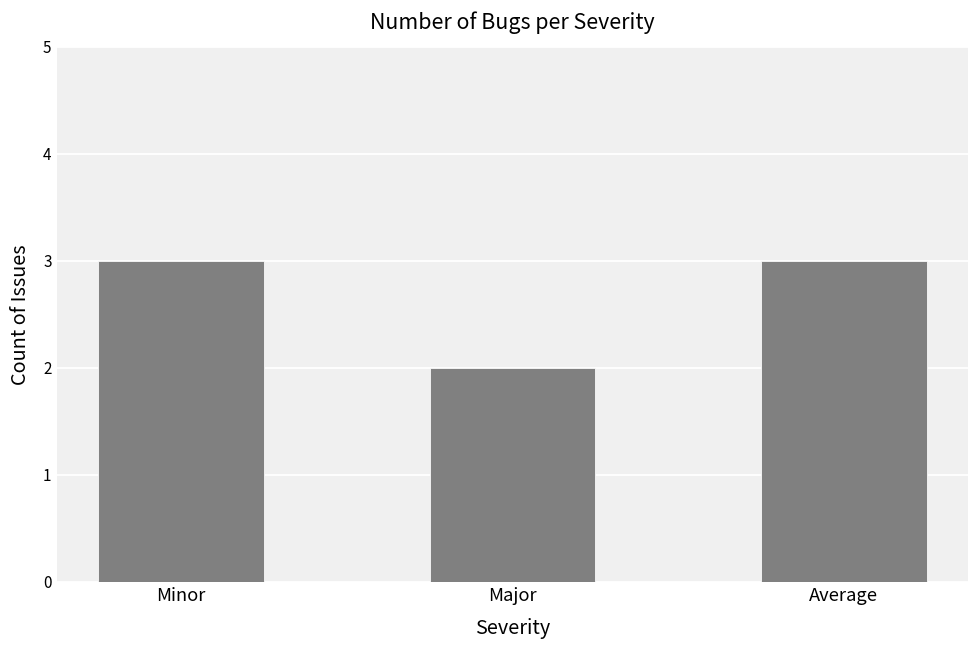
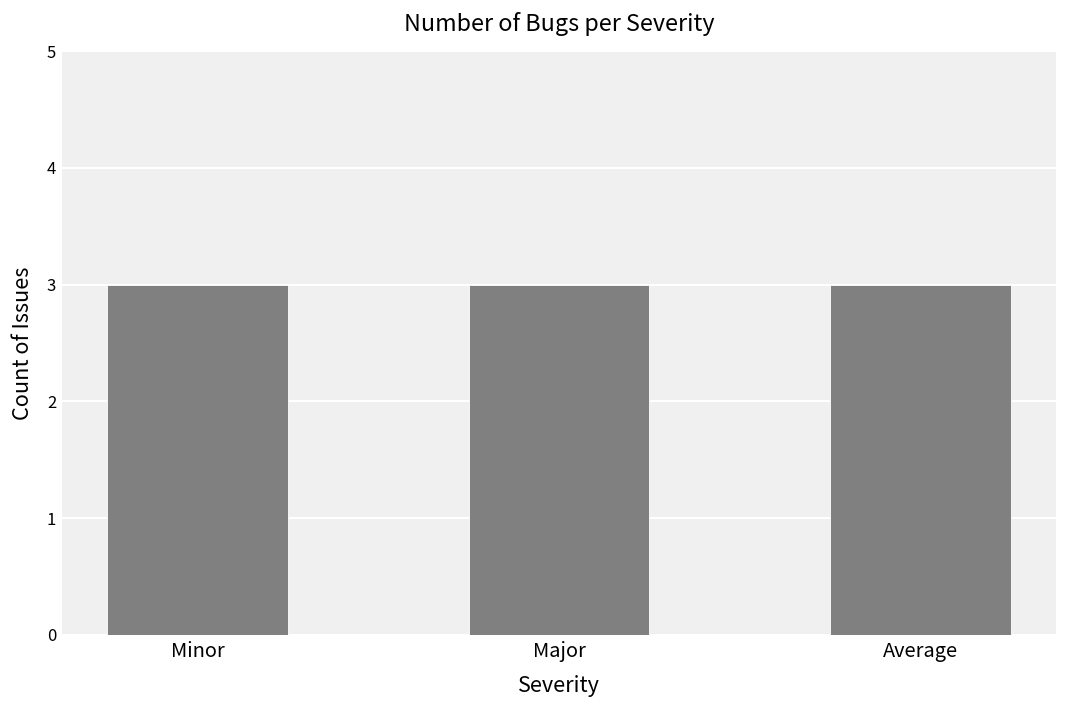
Major: 2 -> 3
